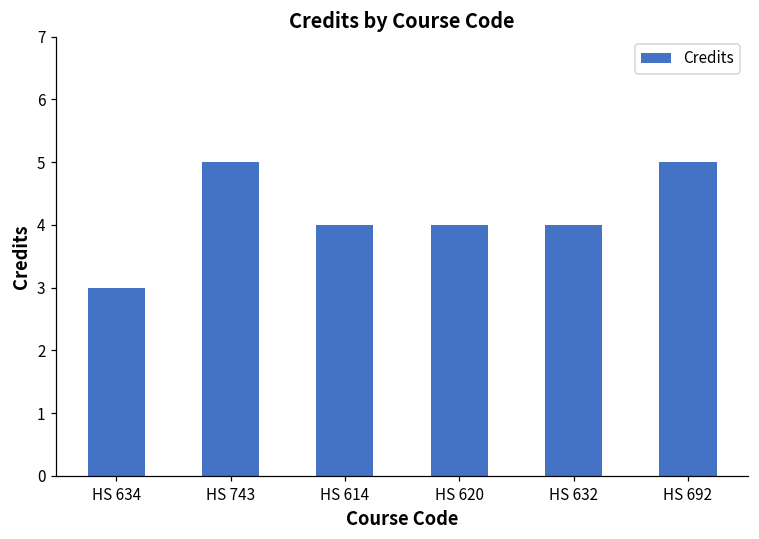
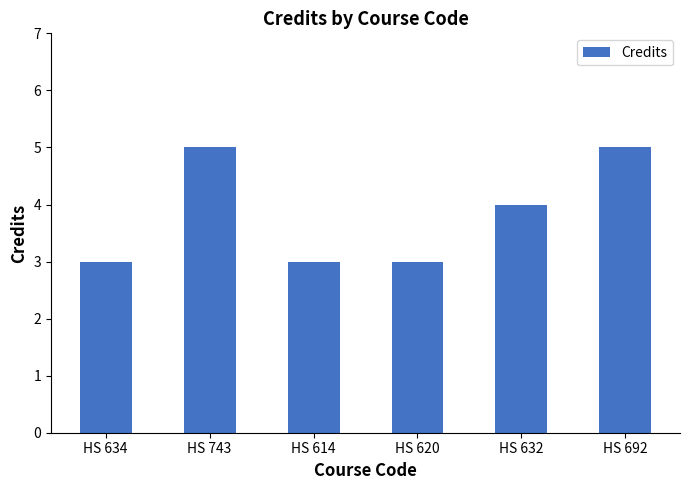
HS 614: 4 -> 3
HS 620: 4 -> 3
